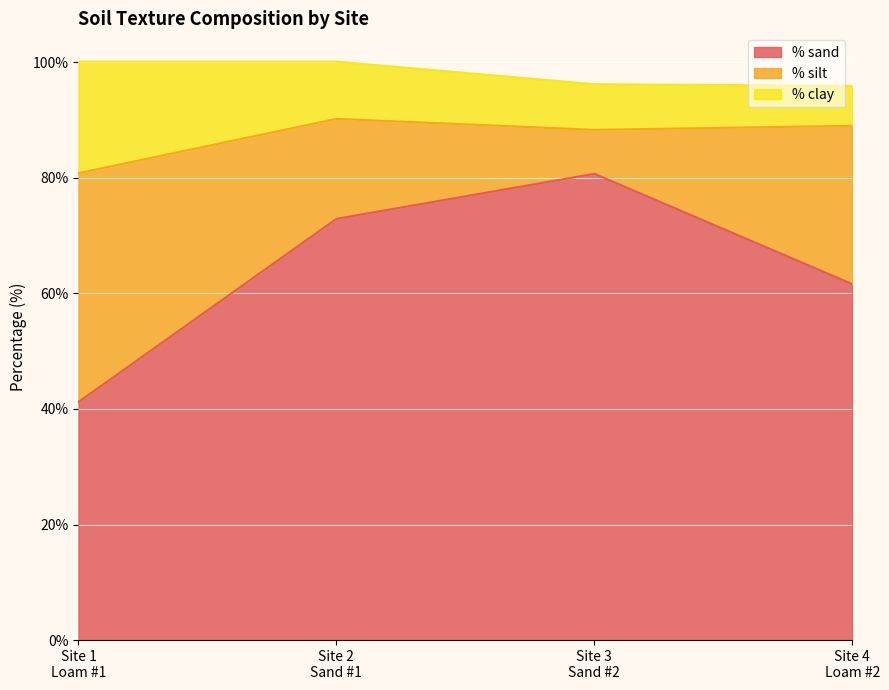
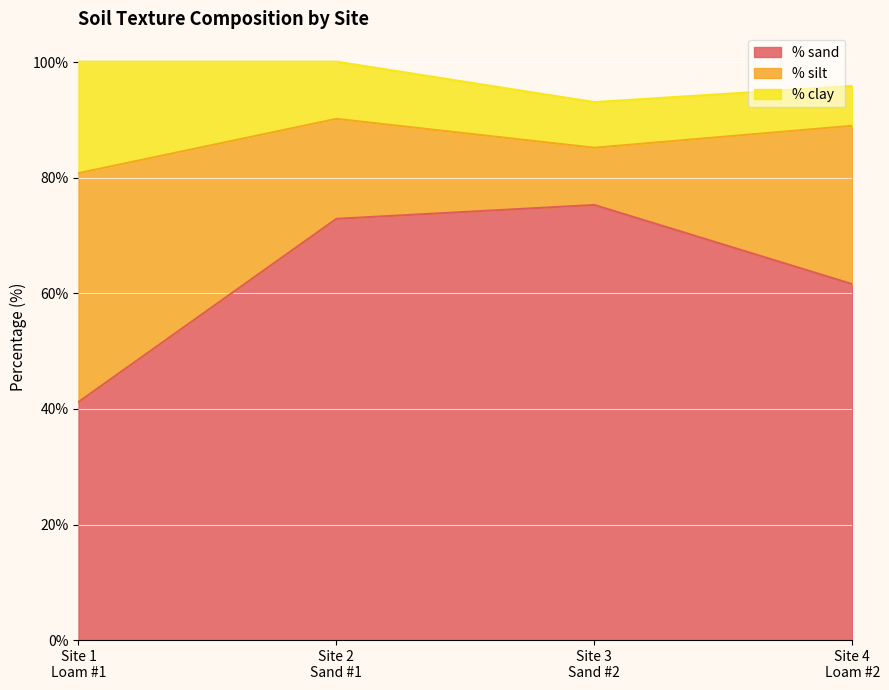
% sand, Site 3 Sand #2: 81% -> 75%
% silt, Site 3 Sand #2: 8% -> 10%
